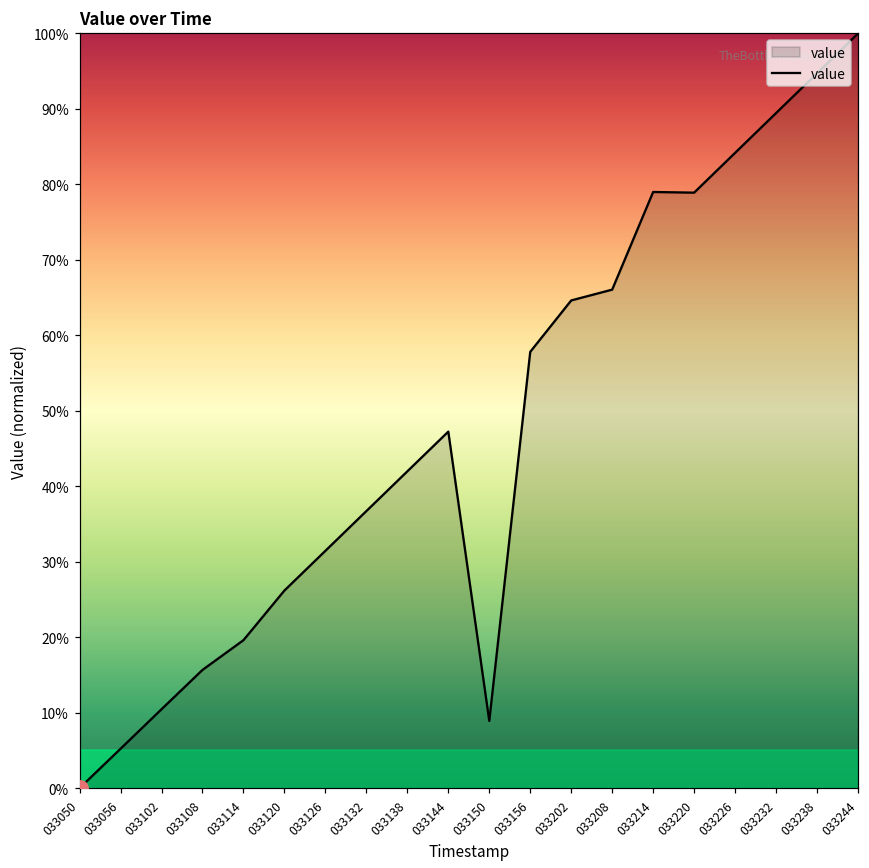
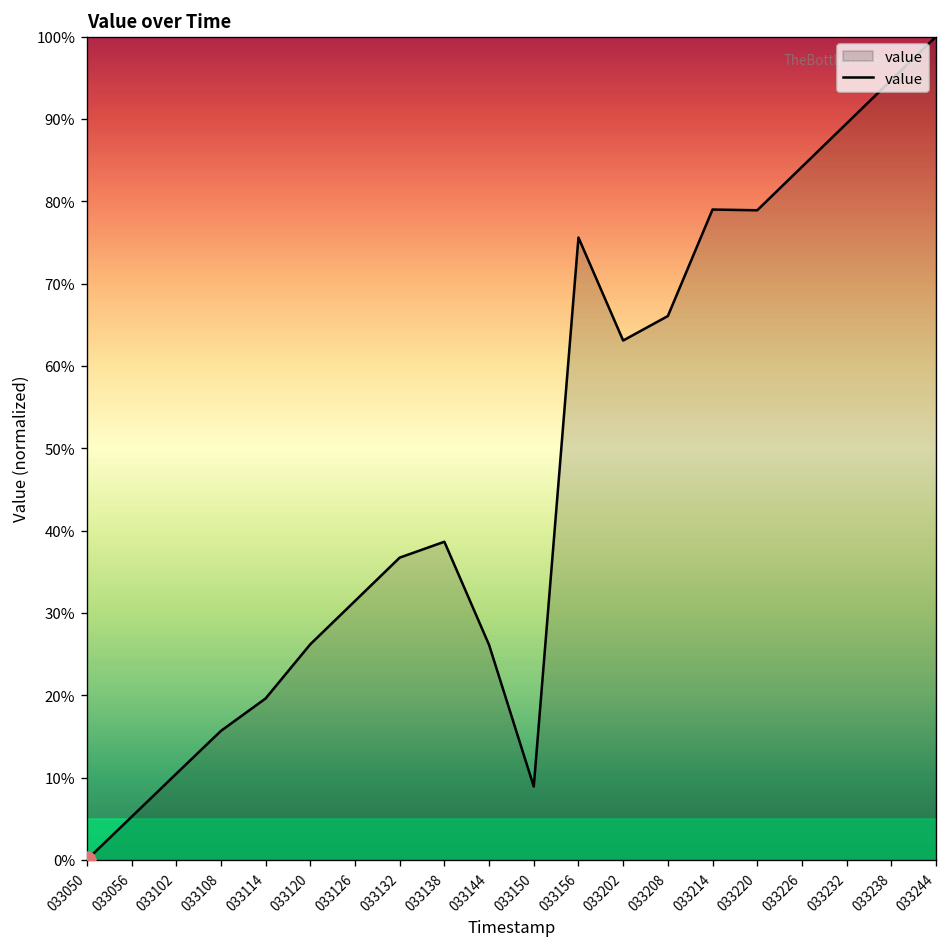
value, 033138: 42% -> 39%
value, 033144: 47% -> 26%
value, 033156: 58% -> 76%
value, 033202: 65% -> 63%
